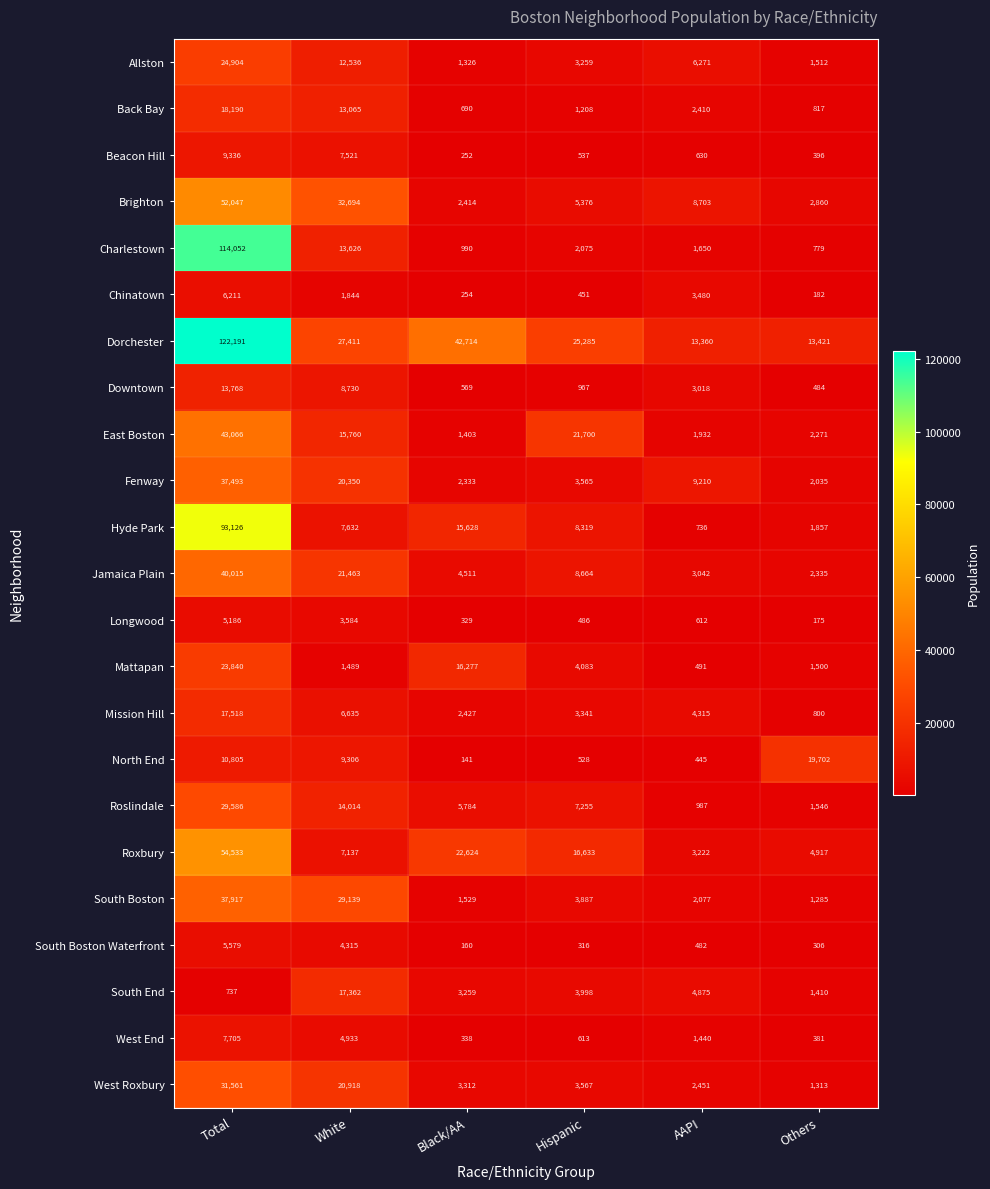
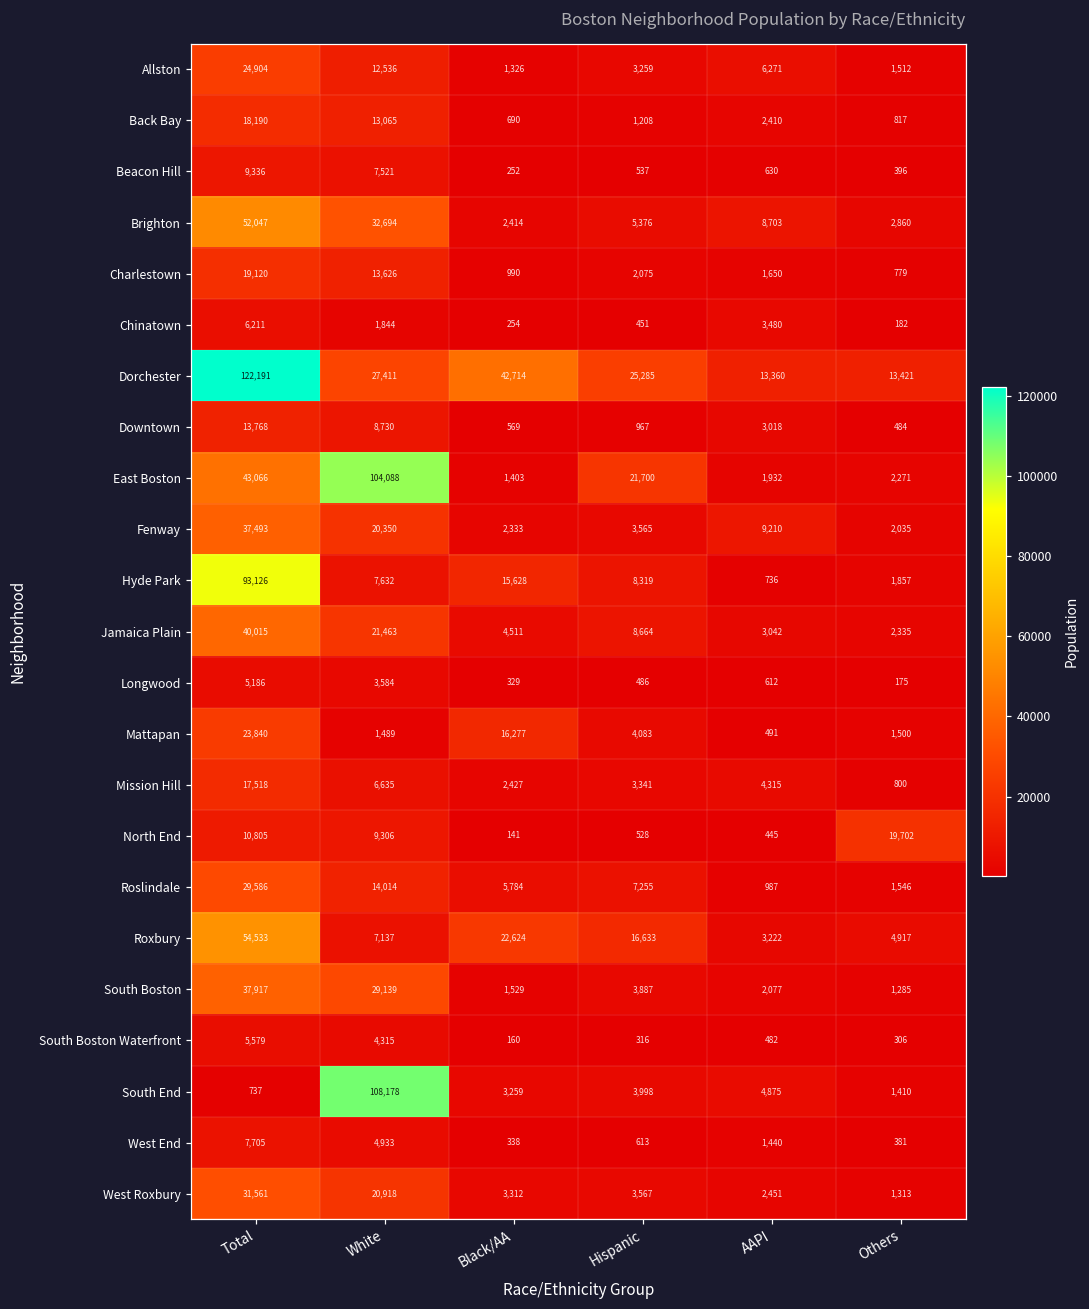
Charlestown, Total: 114,052 -> 19,120
East Boston, White: 15,760 -> 104,088
South End, White: 17,362 -> 108,178
